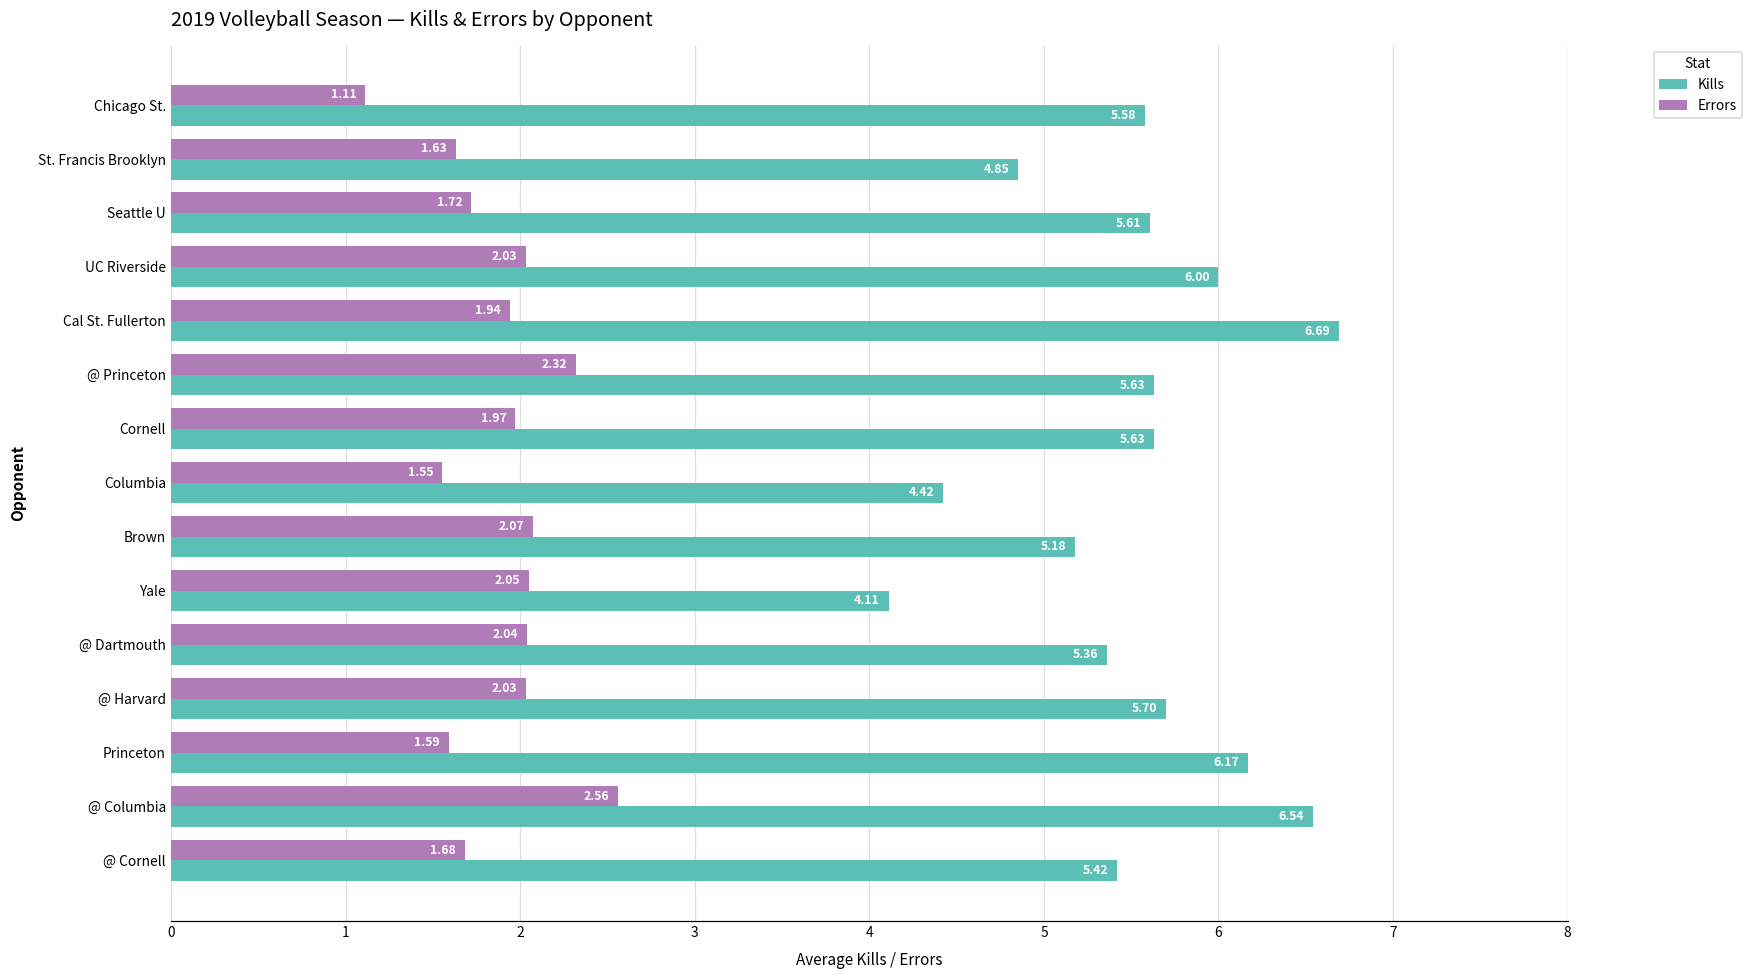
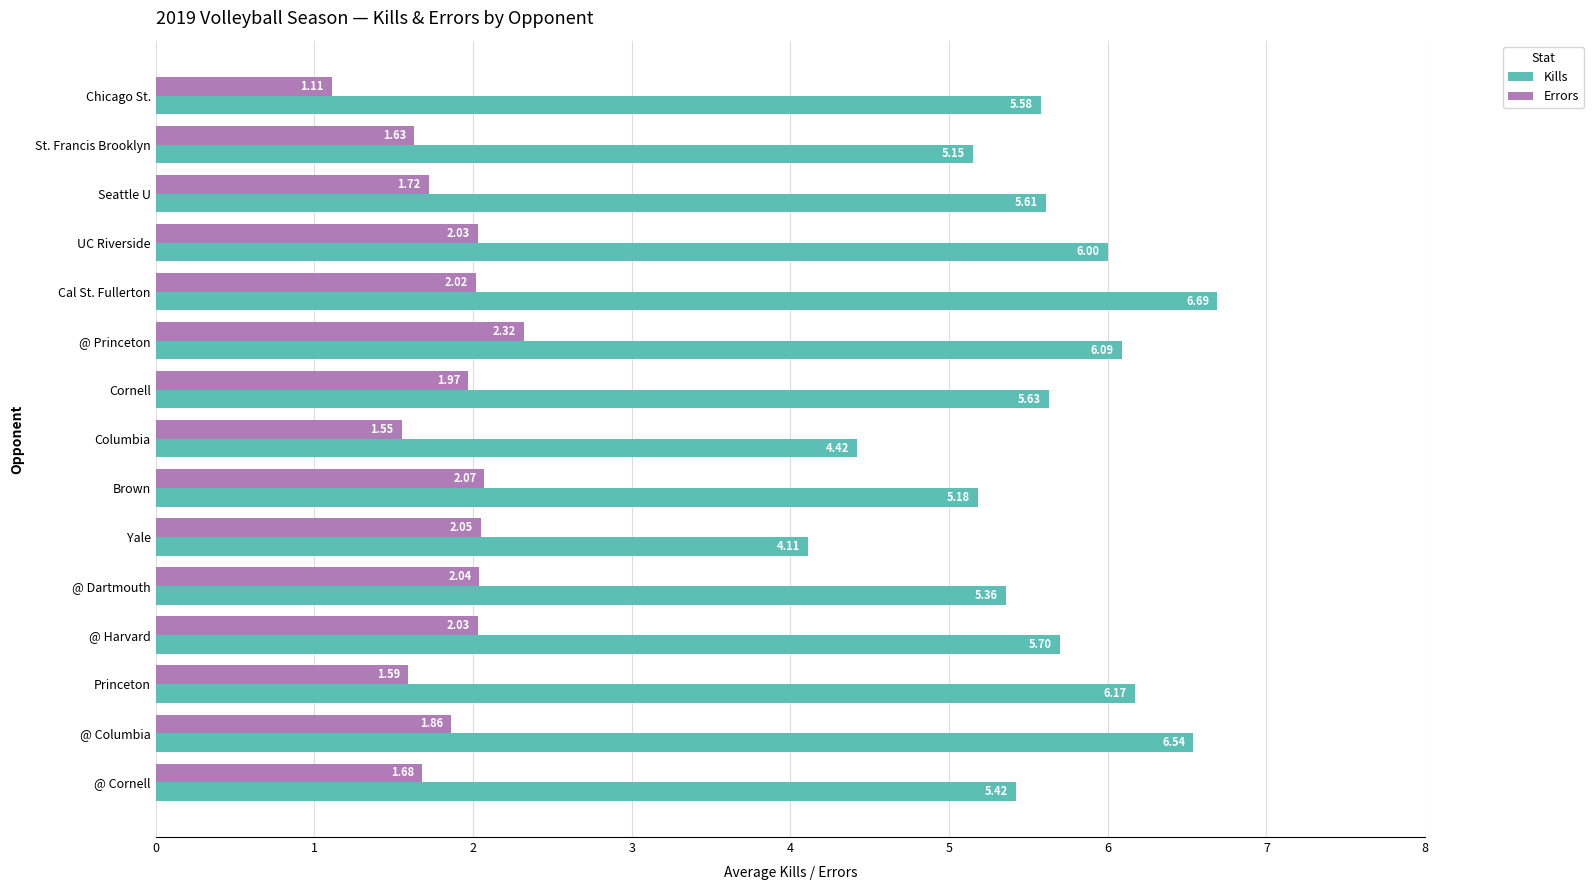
Kills, St. Francis Brooklyn: 4.85 -> 5.15
Errors, Cal St. Fullerton: 1.94 -> 2.02
Kills, @ Princeton: 5.63 -> 6.09
Errors, @ Columbia: 2.56 -> 1.86
